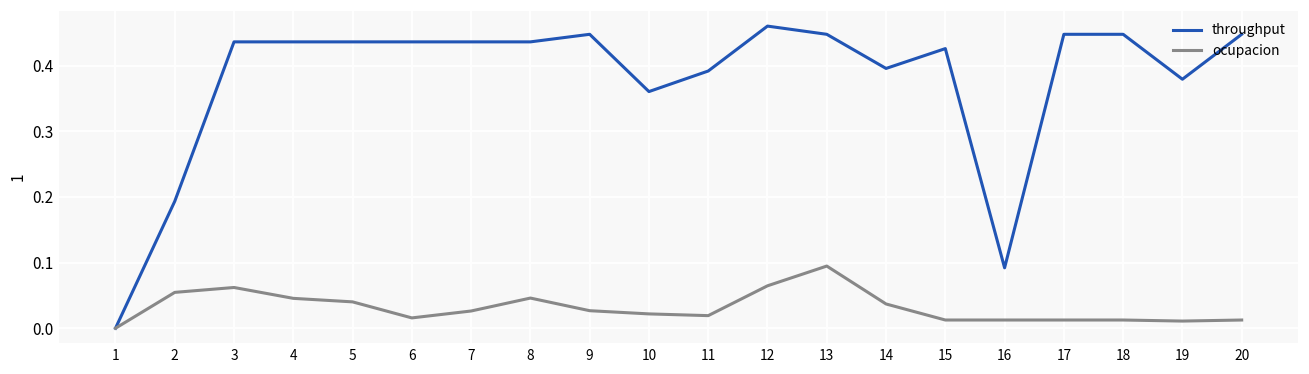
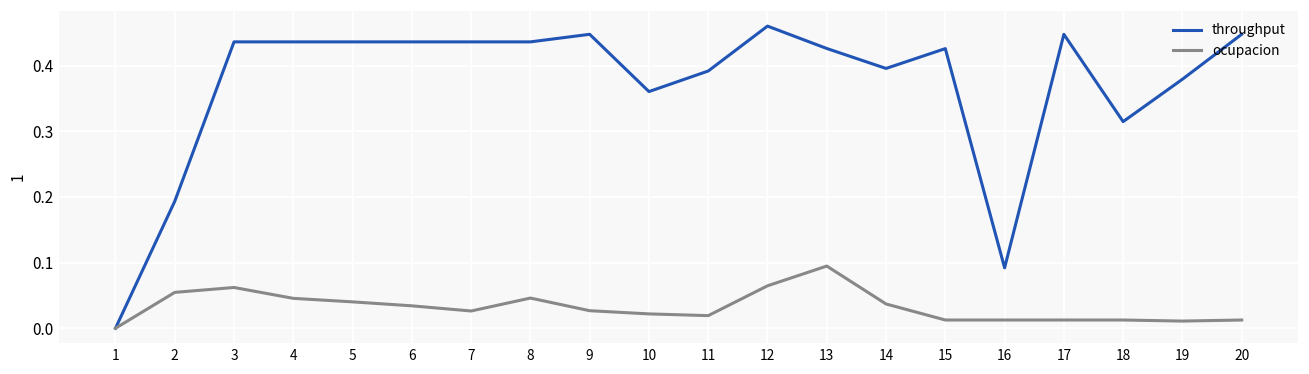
ocupacion, 6: 0.02 -> 0.03
throughput, 13: 0.45 -> 0.43
throughput, 18: 0.45 -> 0.31
